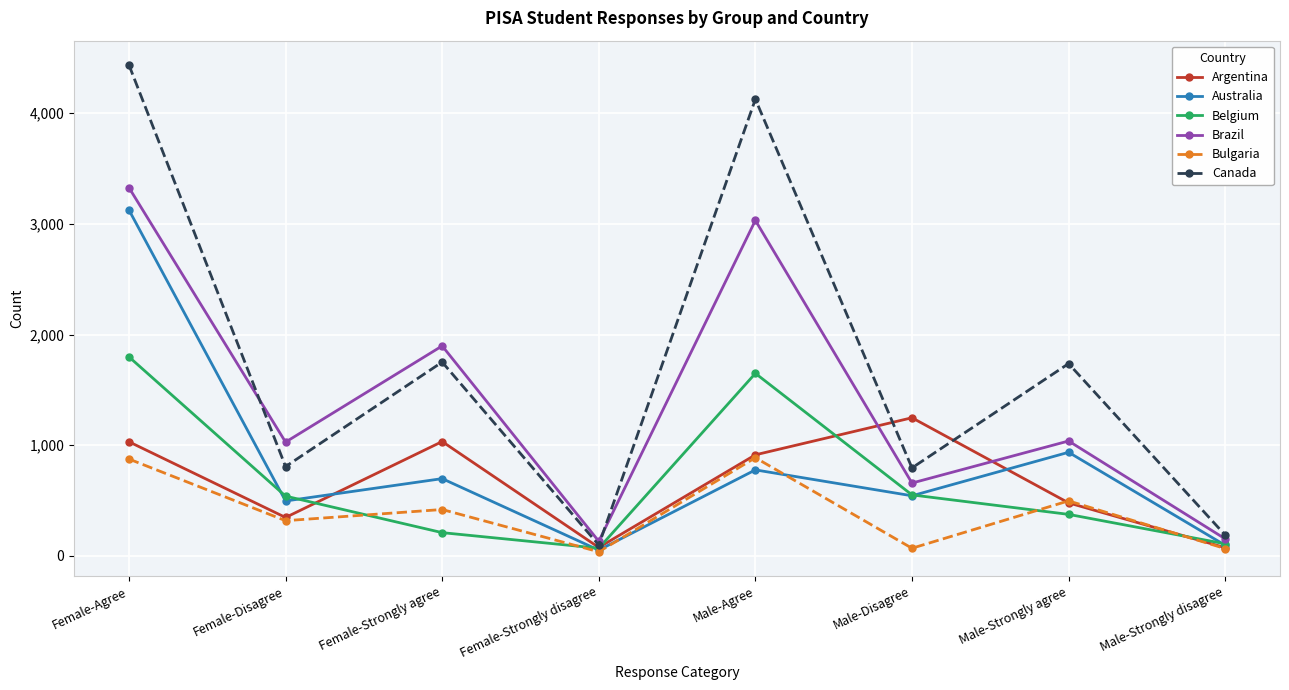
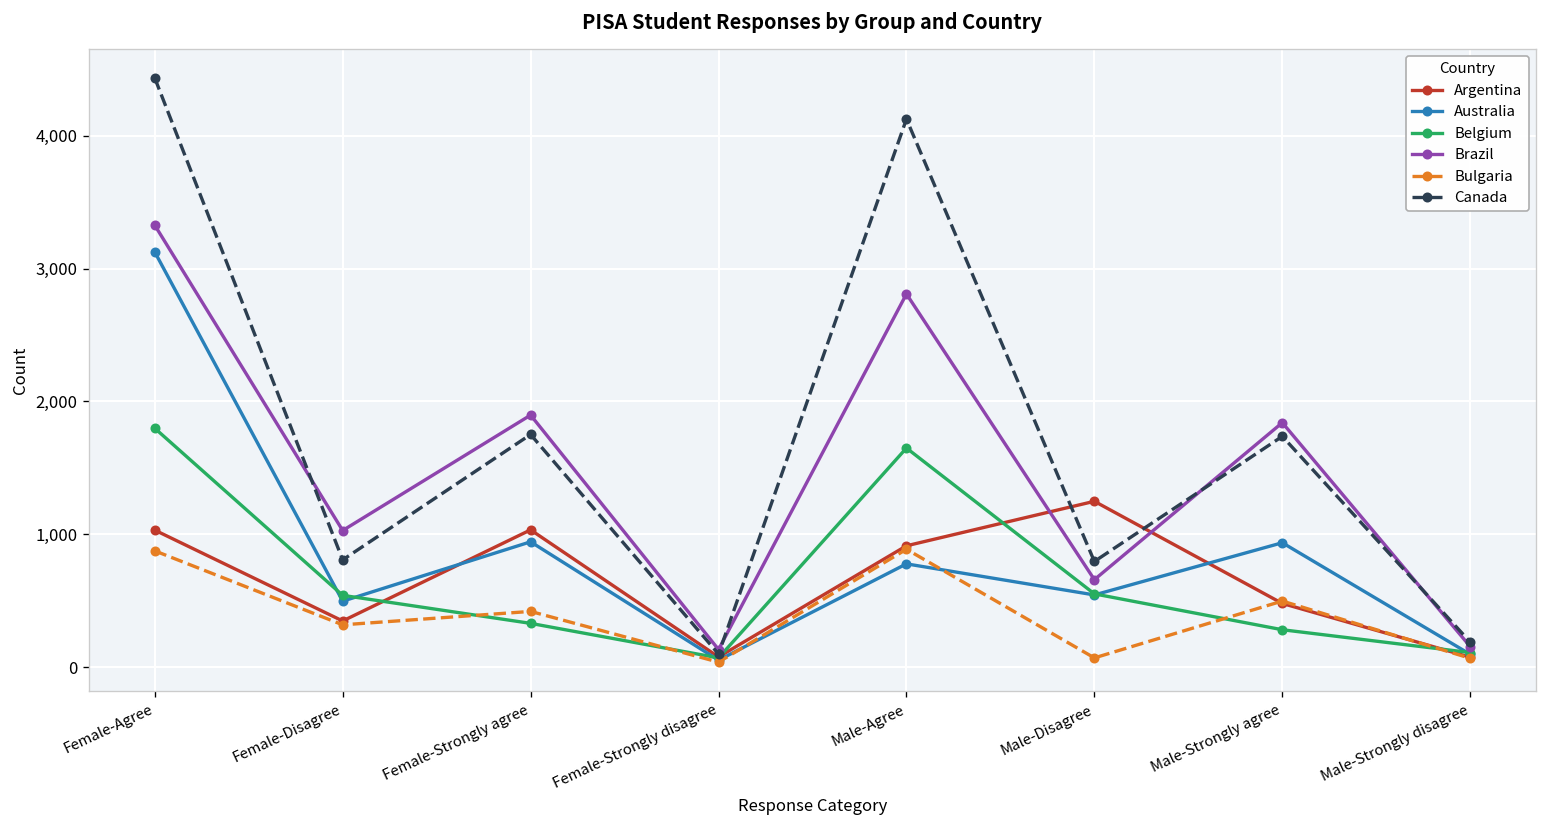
Australia, Female-Strongly agree: 700 -> 940
Belgium, Female-Strongly agree: 210 -> 330
Brazil, Male-Agree: 3,030 -> 2,810
Belgium, Male-Strongly agree: 380 -> 280
Brazil, Male-Strongly agree: 1,040 -> 1,840
